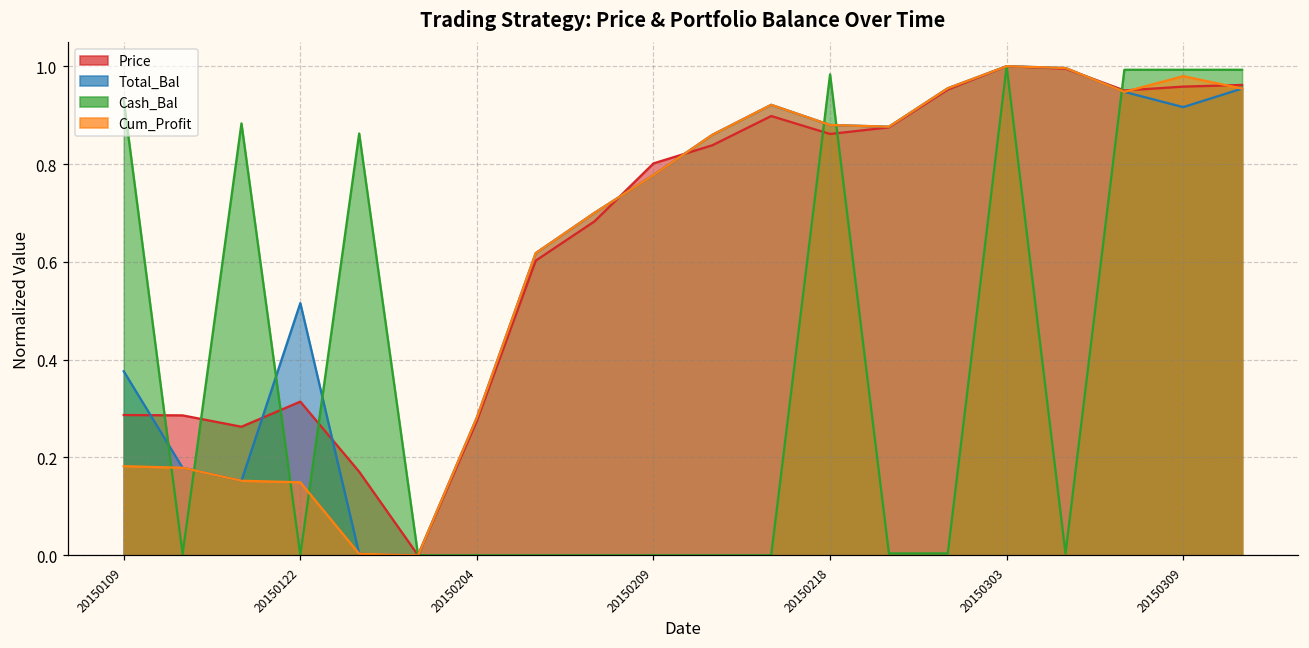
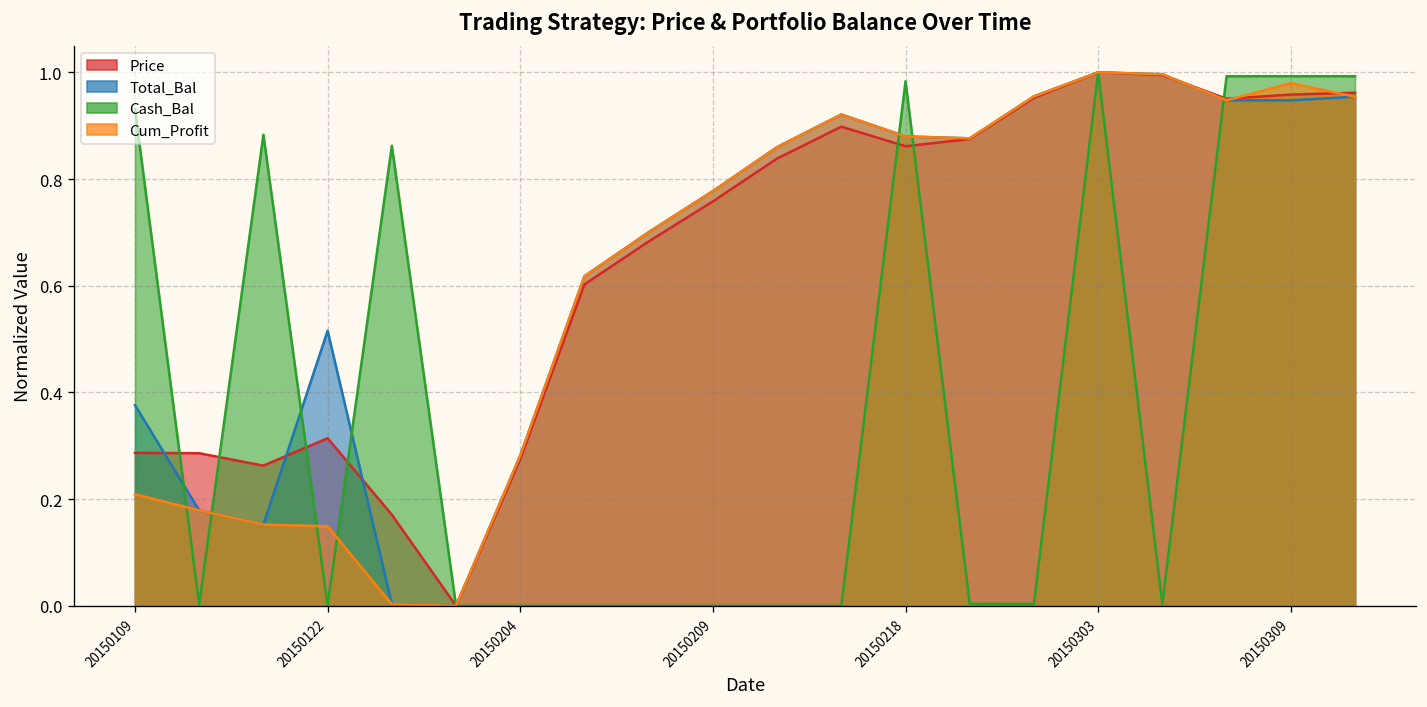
Cum_Profit, 20150109: 0.18 -> 0.21
Price, 20150209: 0.80 -> 0.76
Total_Bal, 20150309: 0.92 -> 0.95
